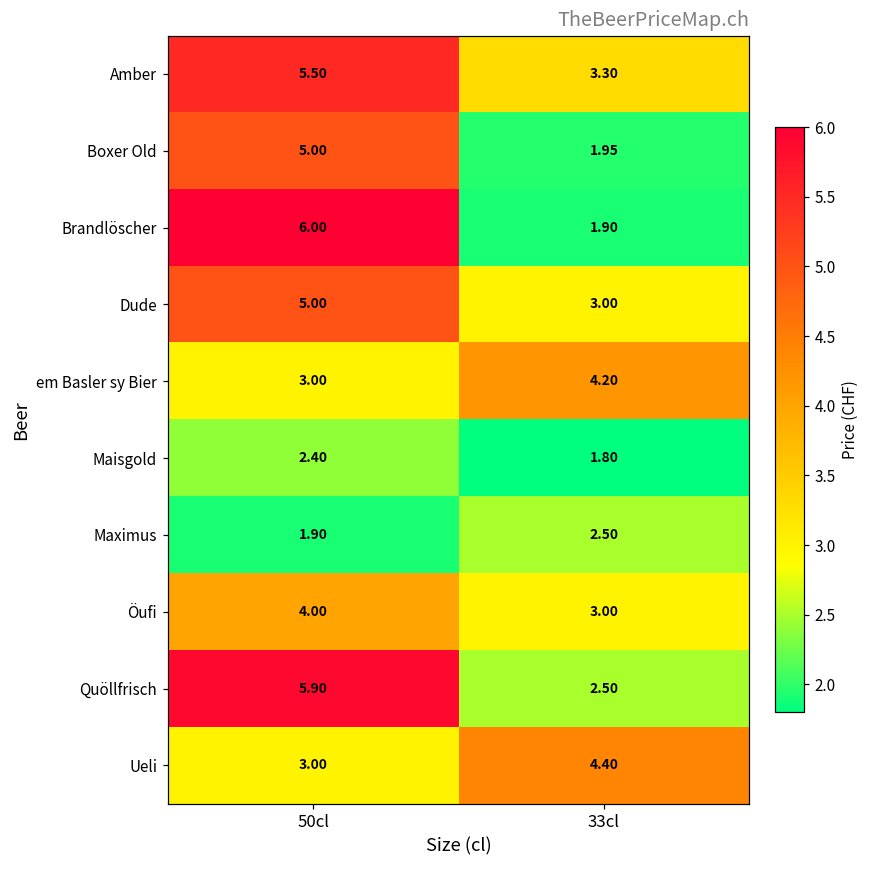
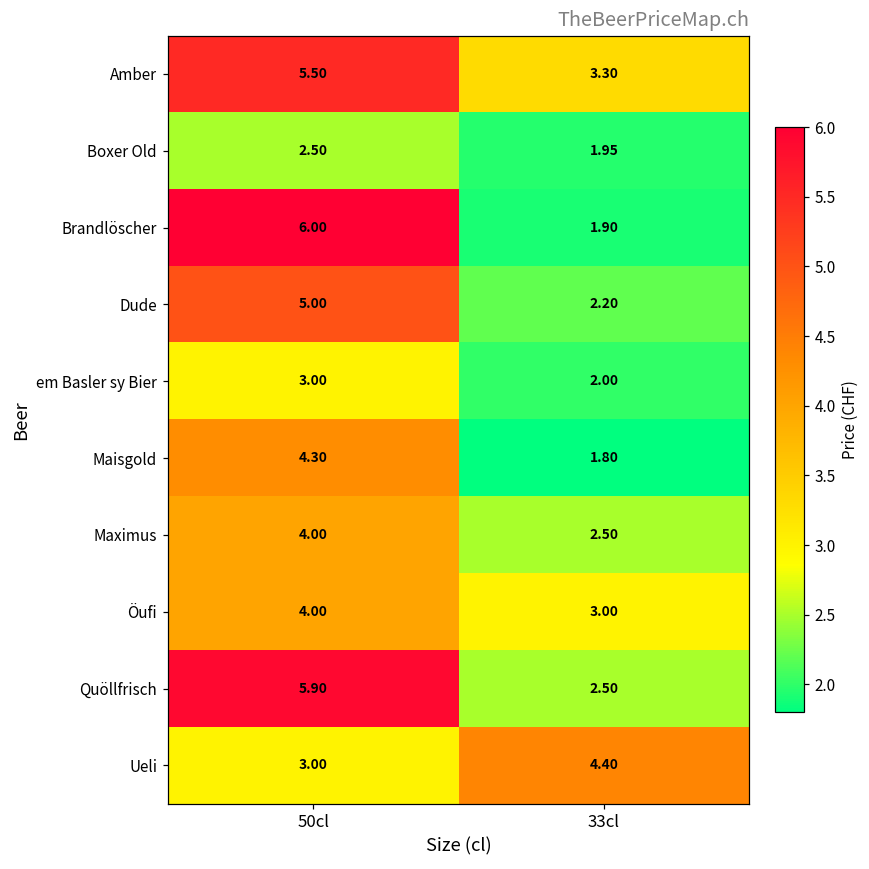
Boxer Old, 50cl: 5.00 -> 2.50
Dude, 33cl: 3.00 -> 2.20
em Basler sy Bier, 33cl: 4.20 -> 2.00
Maisgold, 50cl: 2.40 -> 4.30
Maximus, 50cl: 1.90 -> 4.00
